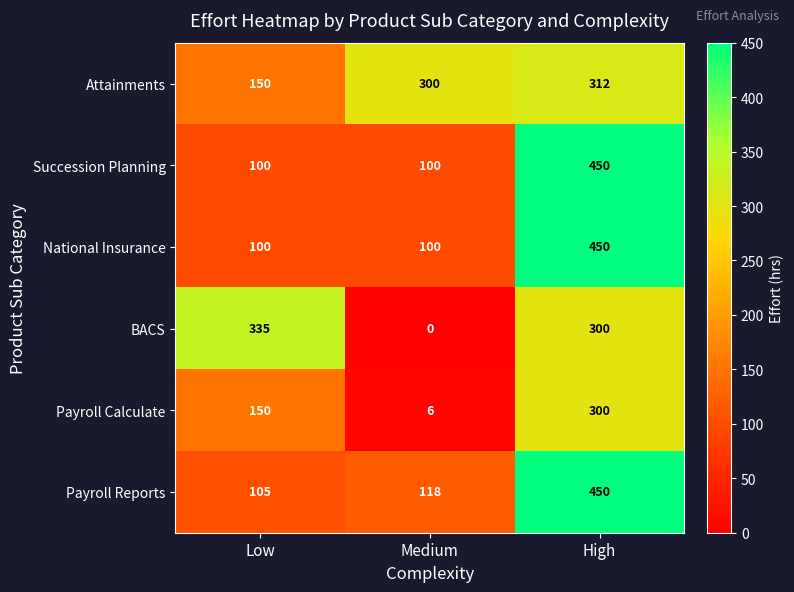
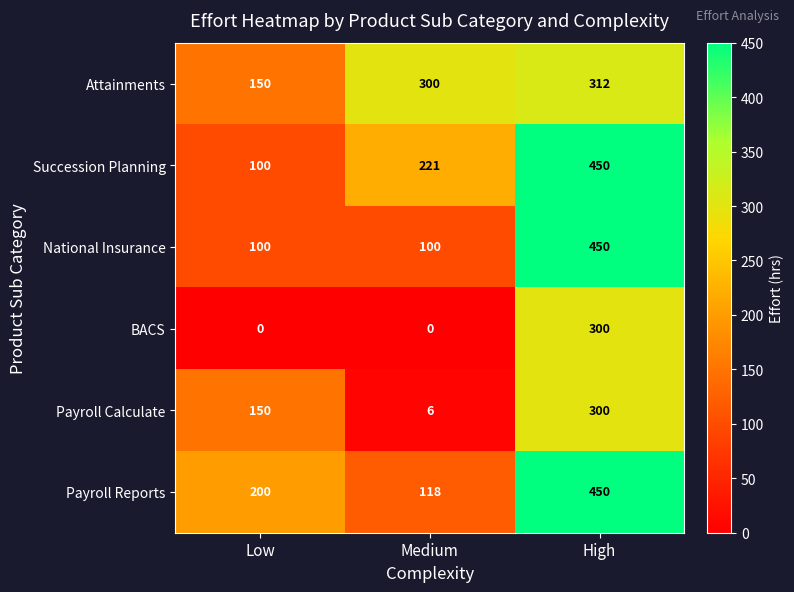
Succession Planning, Medium: 100 -> 221
BACS, Low: 335 -> 0
Payroll Reports, Low: 105 -> 200
